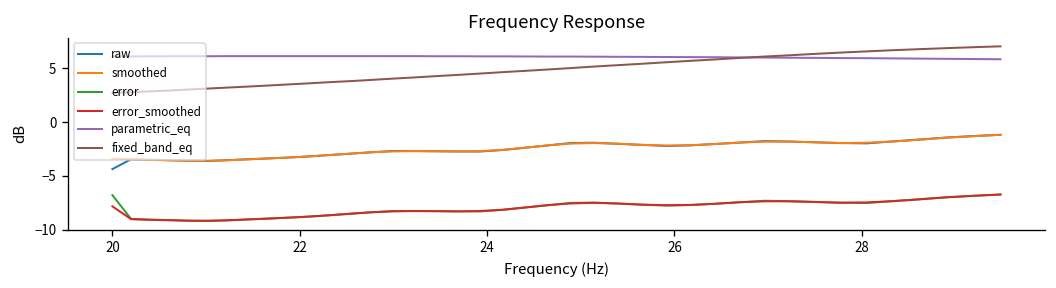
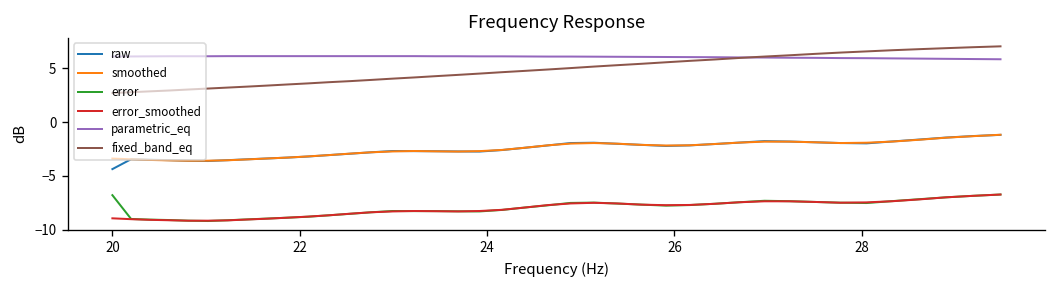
error_smoothed, 20: -8 -> -9
